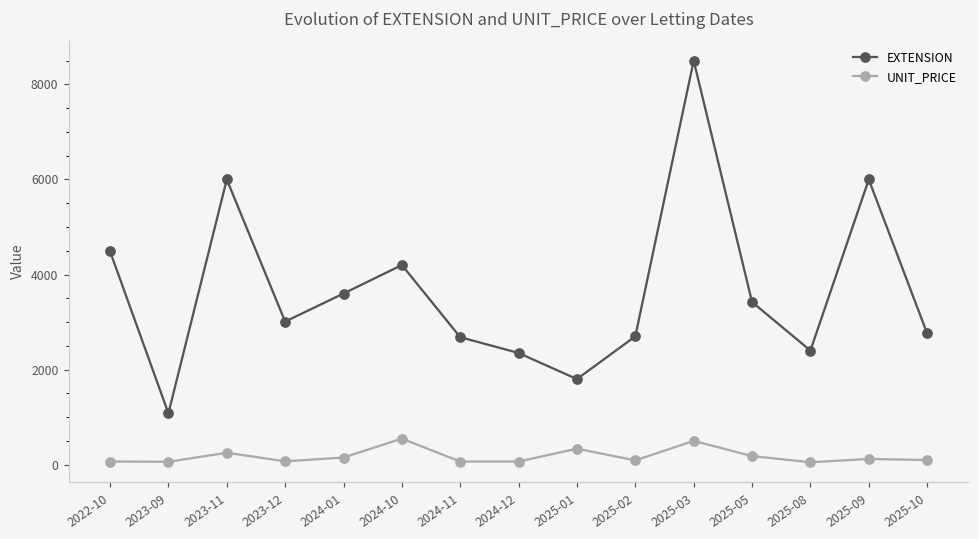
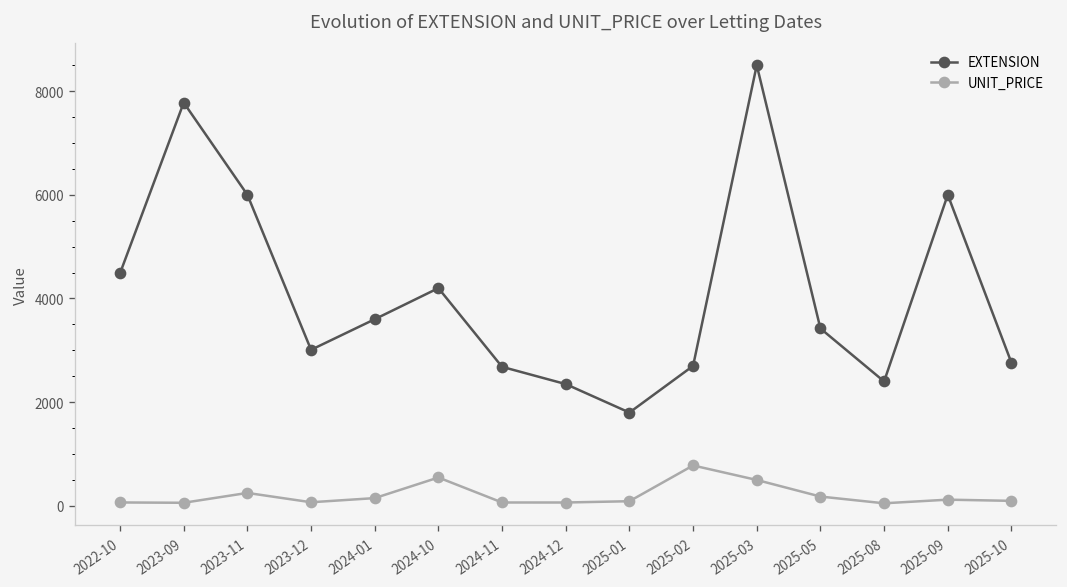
EXTENSION, 2023-09: 1100 -> 7800
UNIT_PRICE, 2025-01: 300 -> 100
UNIT_PRICE, 2025-02: 100 -> 800
